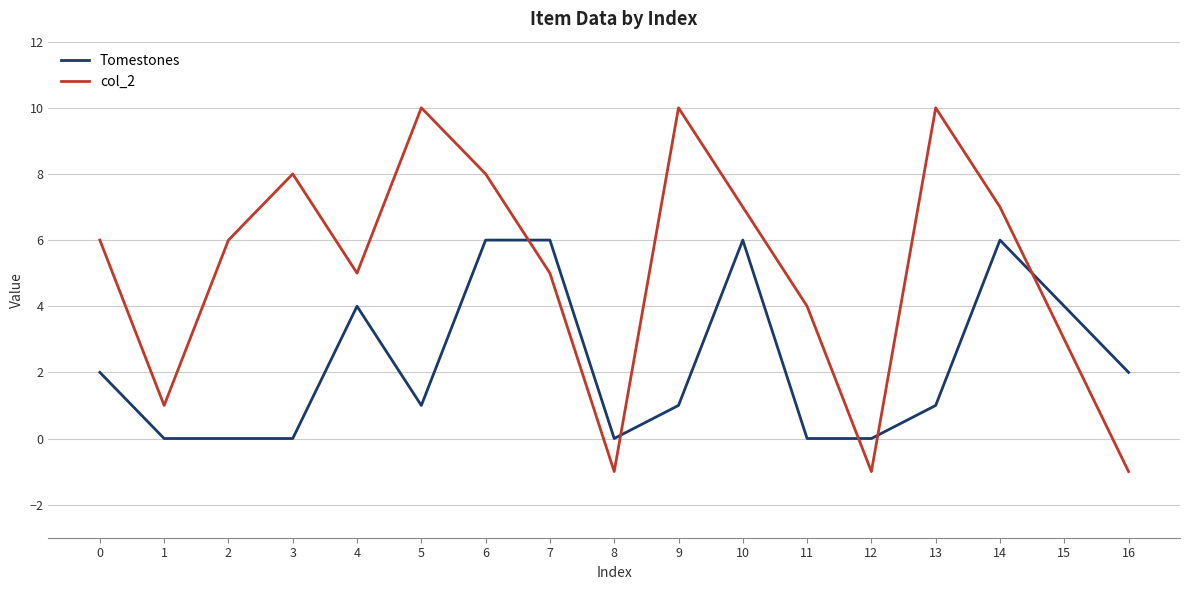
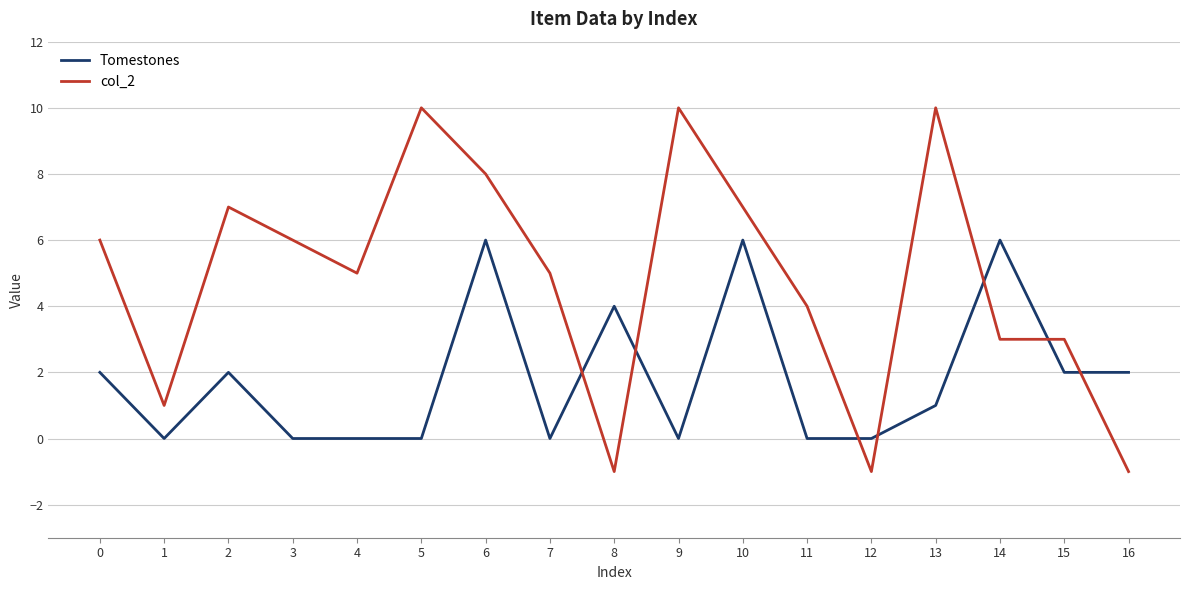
Tomestones, 2: 0 -> 2
col_2, 2: 6 -> 7
col_2, 3: 8 -> 6
Tomestones, 4: 4 -> 0
Tomestones, 5: 1 -> 0
Tomestones, 7: 6 -> 0
Tomestones, 8: 0 -> 4
Tomestones, 9: 1 -> 0
col_2, 14: 7 -> 3
Tomestones, 15: 4 -> 2
